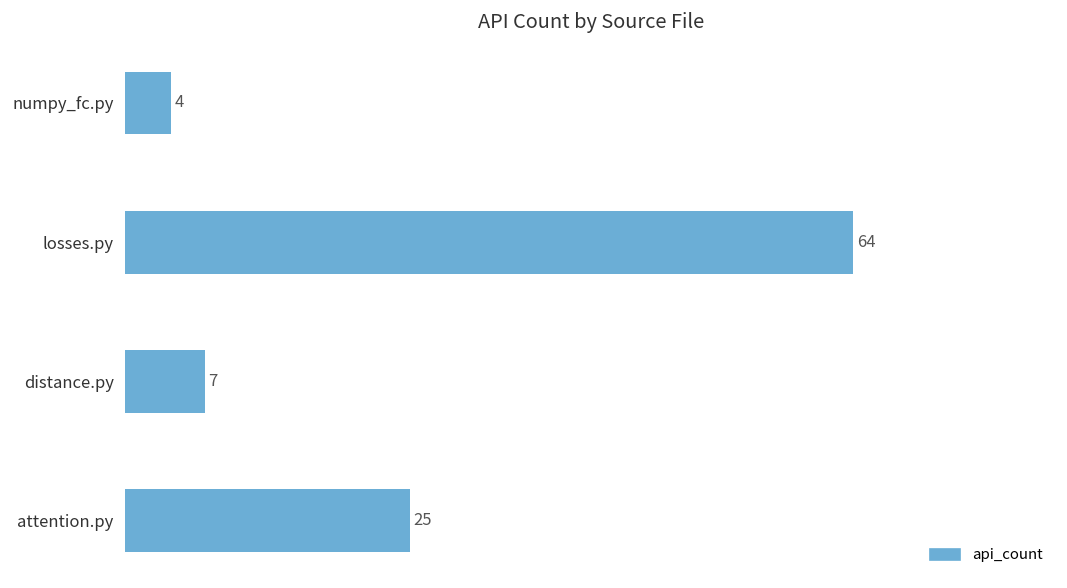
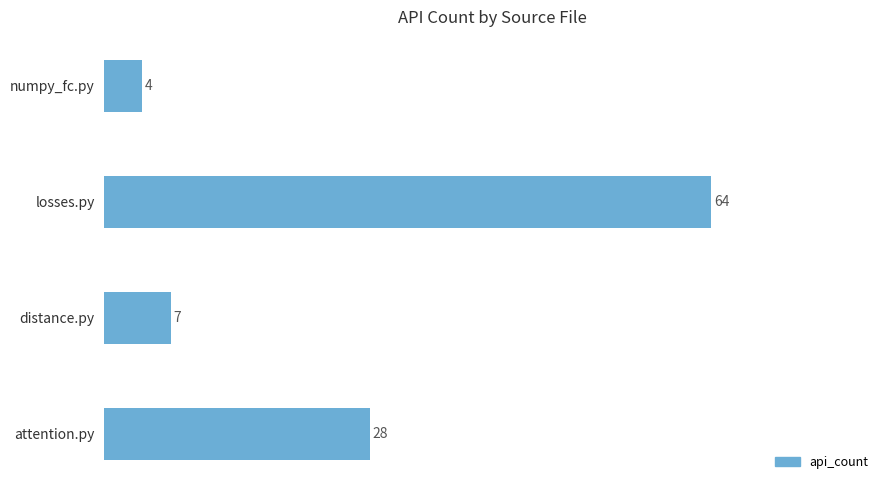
attention.py: 25 -> 28
